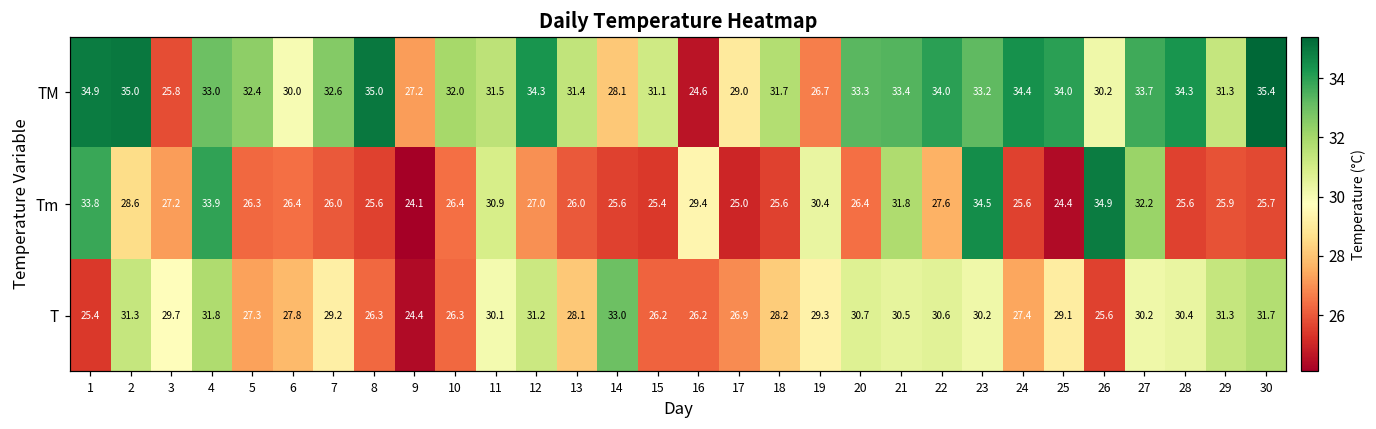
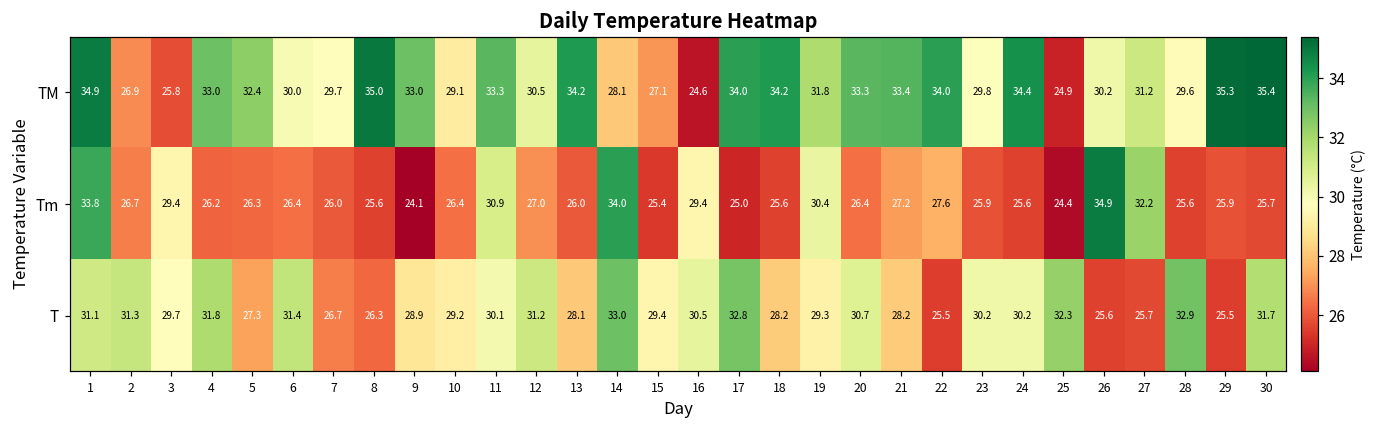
TM, 2: 35.0 -> 26.9
TM, 7: 32.6 -> 29.7
TM, 9: 27.2 -> 33.0
TM, 10: 32.0 -> 29.1
TM, 11: 31.5 -> 33.3
TM, 12: 34.3 -> 30.5
TM, 13: 31.4 -> 34.2
TM, 15: 31.1 -> 27.1
TM, 17: 29.0 -> 34.0
TM, 18: 31.7 -> 34.2
TM, 19: 26.7 -> 31.8
TM, 23: 33.2 -> 29.8
TM, 25: 34.0 -> 24.9
TM, 27: 33.7 -> 31.2
TM, 28: 34.3 -> 29.6
TM, 29: 31.3 -> 35.3
Tm, 2: 28.6 -> 26.7
Tm, 3: 27.2 -> 29.4
Tm, 4: 33.9 -> 26.2
Tm, 14: 25.6 -> 34.0
Tm, 21: 31.8 -> 27.2
Tm, 23: 34.5 -> 25.9
T, 1: 25.4 -> 31.1
T, 6: 27.8 -> 31.4
T, 7: 29.2 -> 26.7
T, 9: 24.4 -> 28.9
T, 10: 26.3 -> 29.2
T, 15: 26.2 -> 29.4
T, 16: 26.2 -> 30.5
T, 17: 26.9 -> 32.8
T, 21: 30.5 -> 28.2
T, 22: 30.6 -> 25.5
T, 24: 27.4 -> 30.2
T, 25: 29.1 -> 32.3
T, 27: 30.2 -> 25.7
T, 28: 30.4 -> 32.9
T, 29: 31.3 -> 25.5
